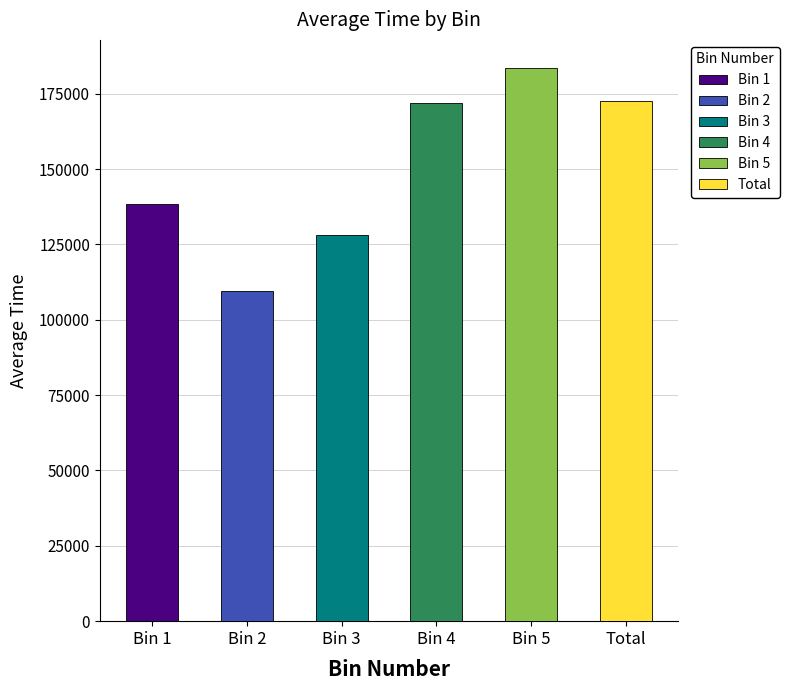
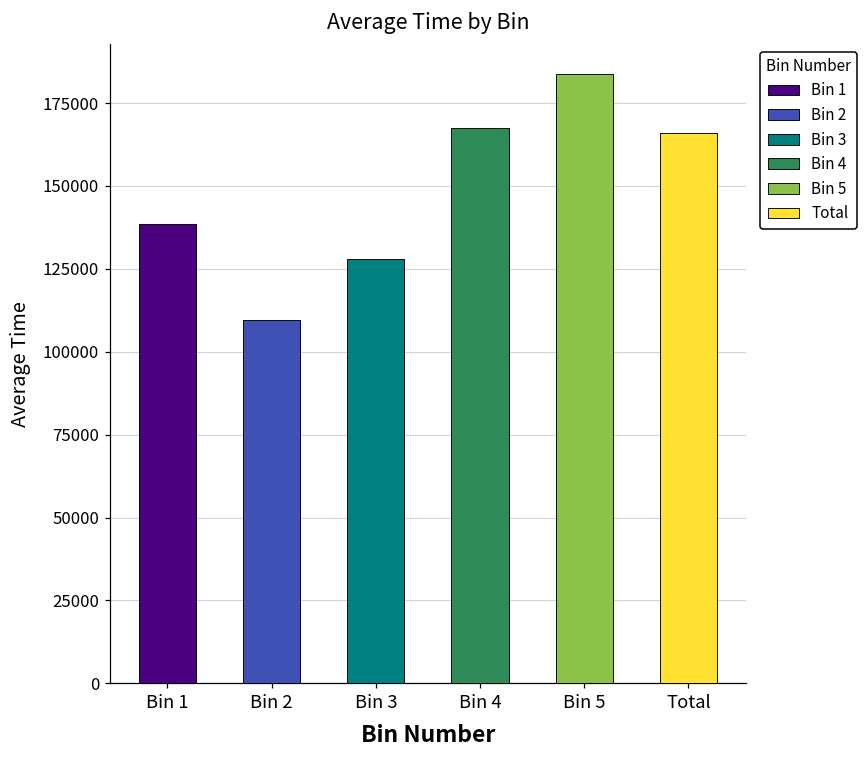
Bin 4: 172000 -> 167000
Total: 173000 -> 166000
